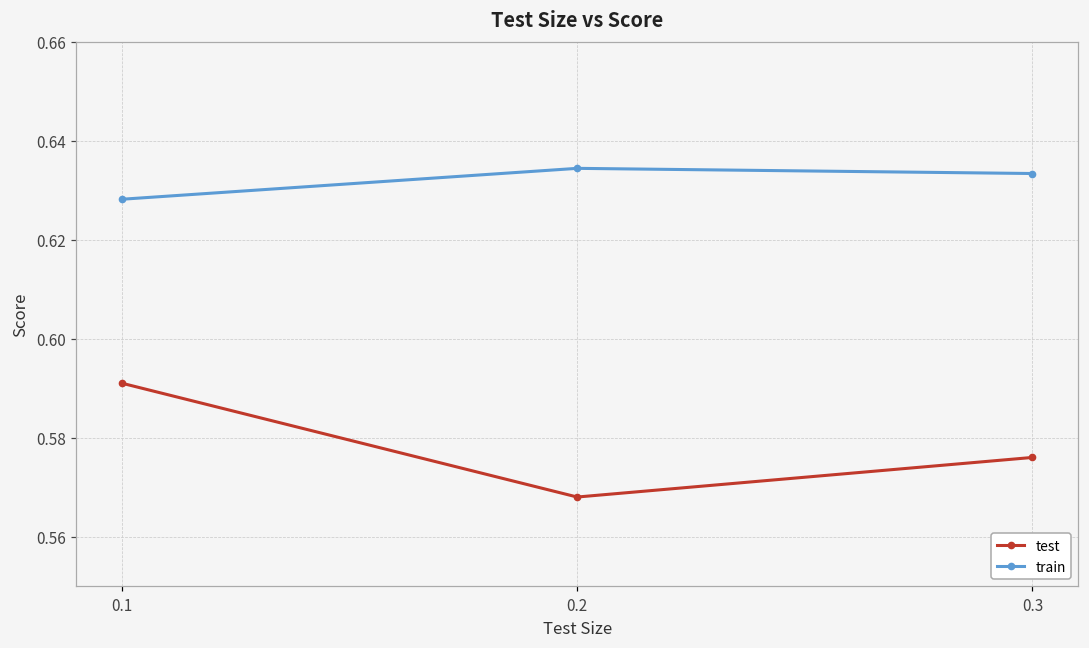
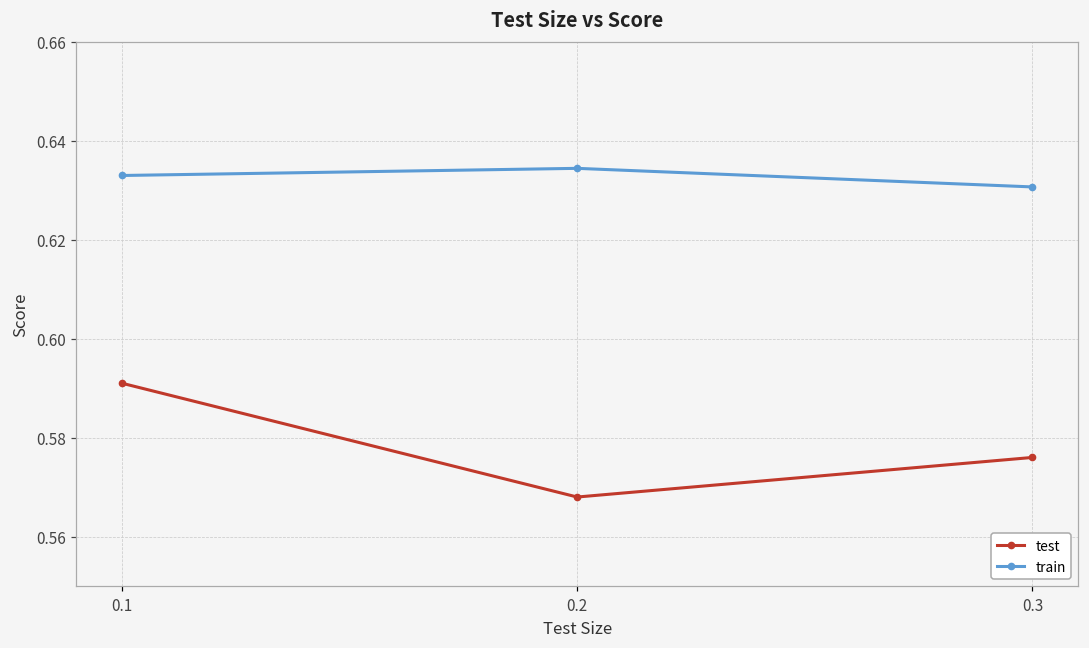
train, 0.1: 0.628 -> 0.633
train, 0.3: 0.633 -> 0.631
